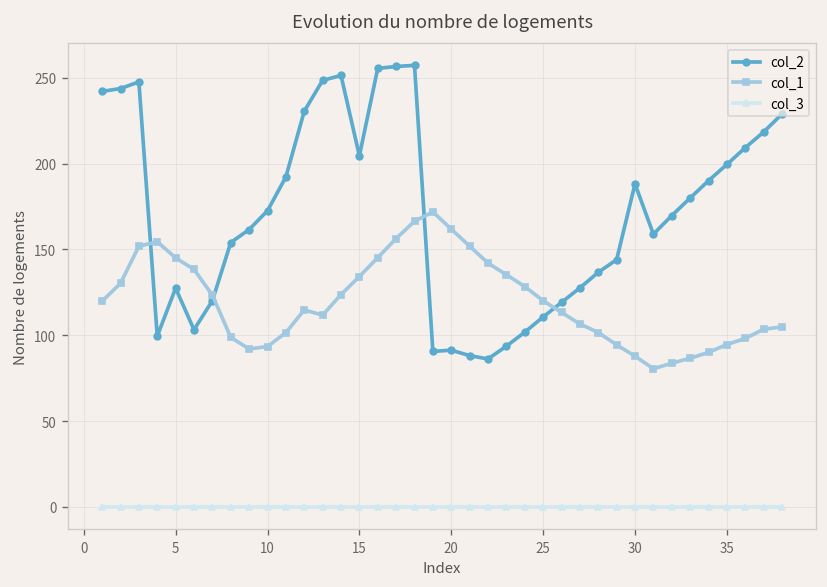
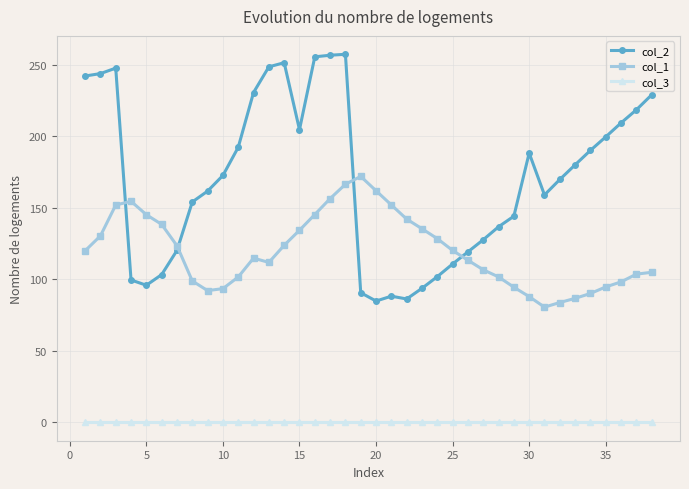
col_2, 5: 127 -> 96
col_2, 20: 91 -> 85
